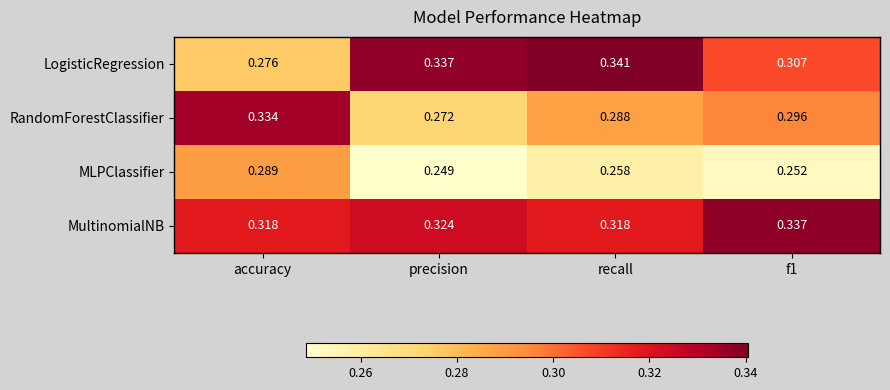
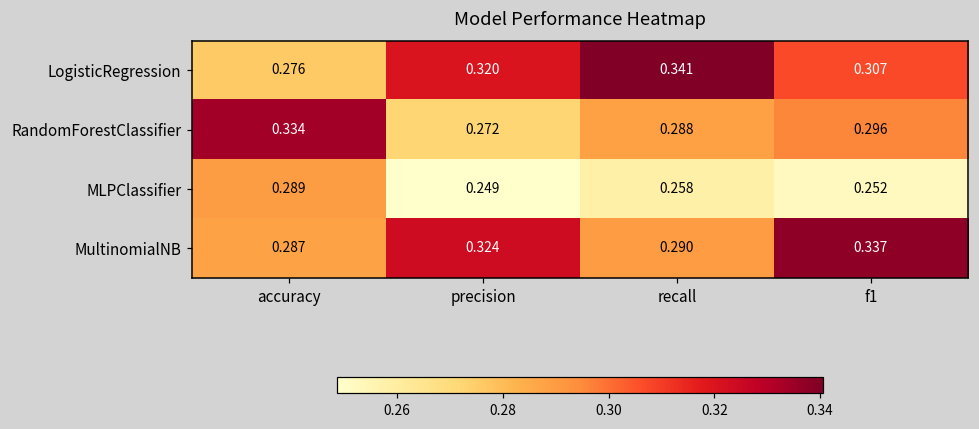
LogisticRegression, precision: 0.337 -> 0.320
MultinomialNB, accuracy: 0.318 -> 0.287
MultinomialNB, recall: 0.318 -> 0.290
